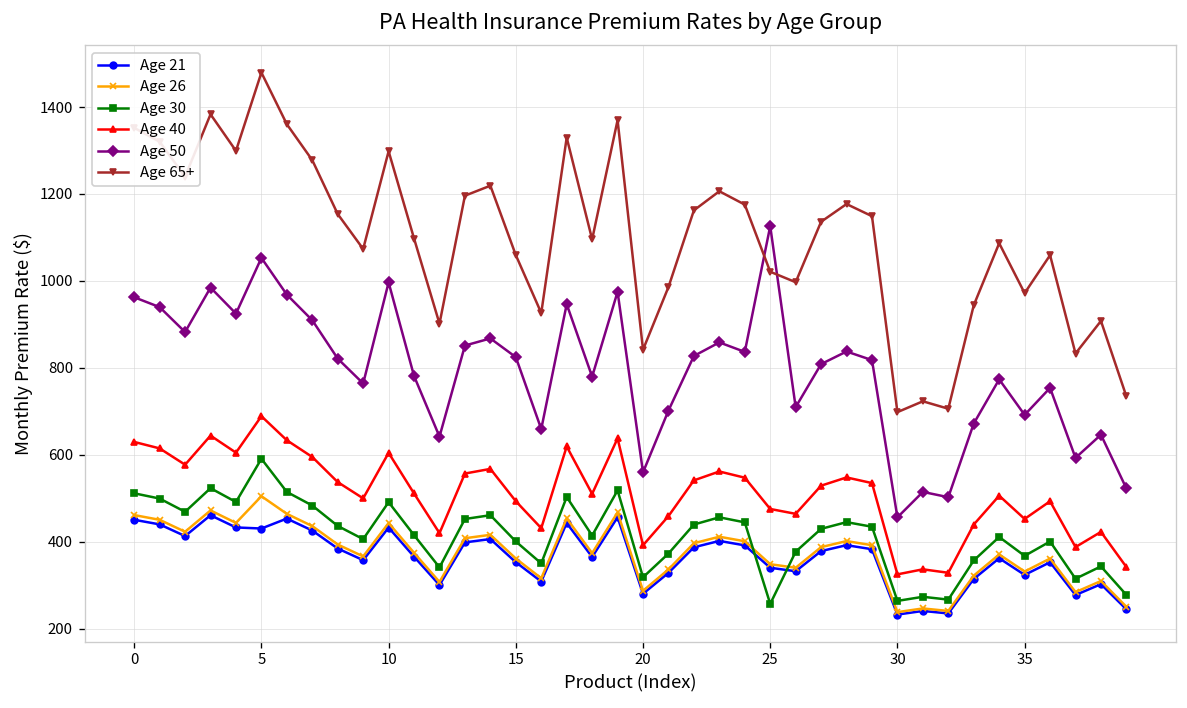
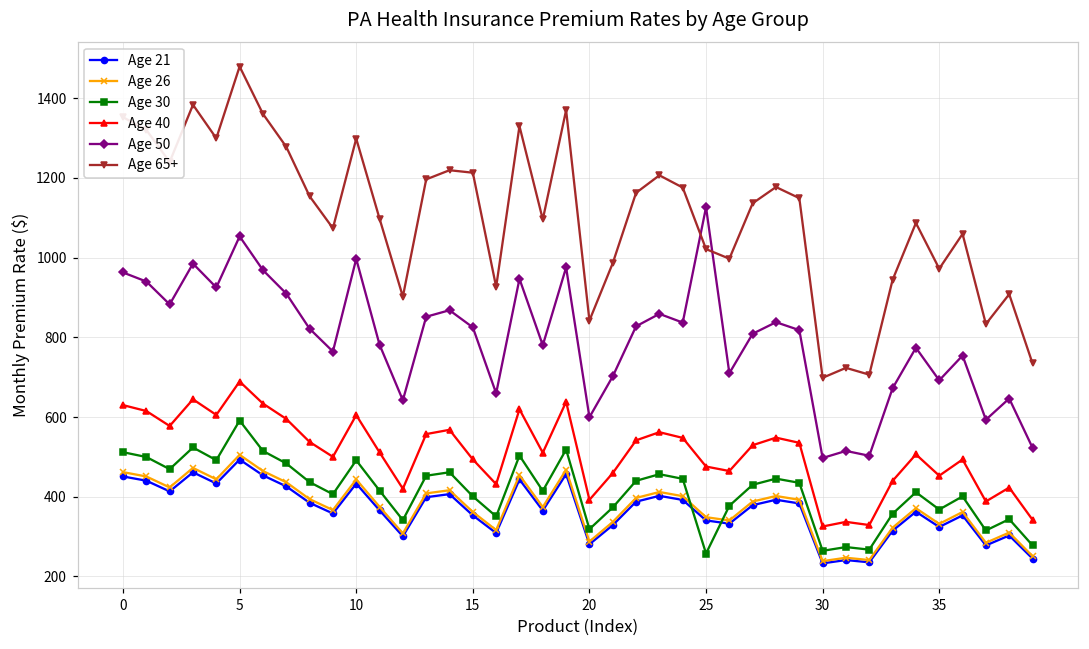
Age 21, 5: 430 -> 490
Age 65+, 15: 1060 -> 1210
Age 50, 20: 560 -> 600
Age 50, 30: 460 -> 500
